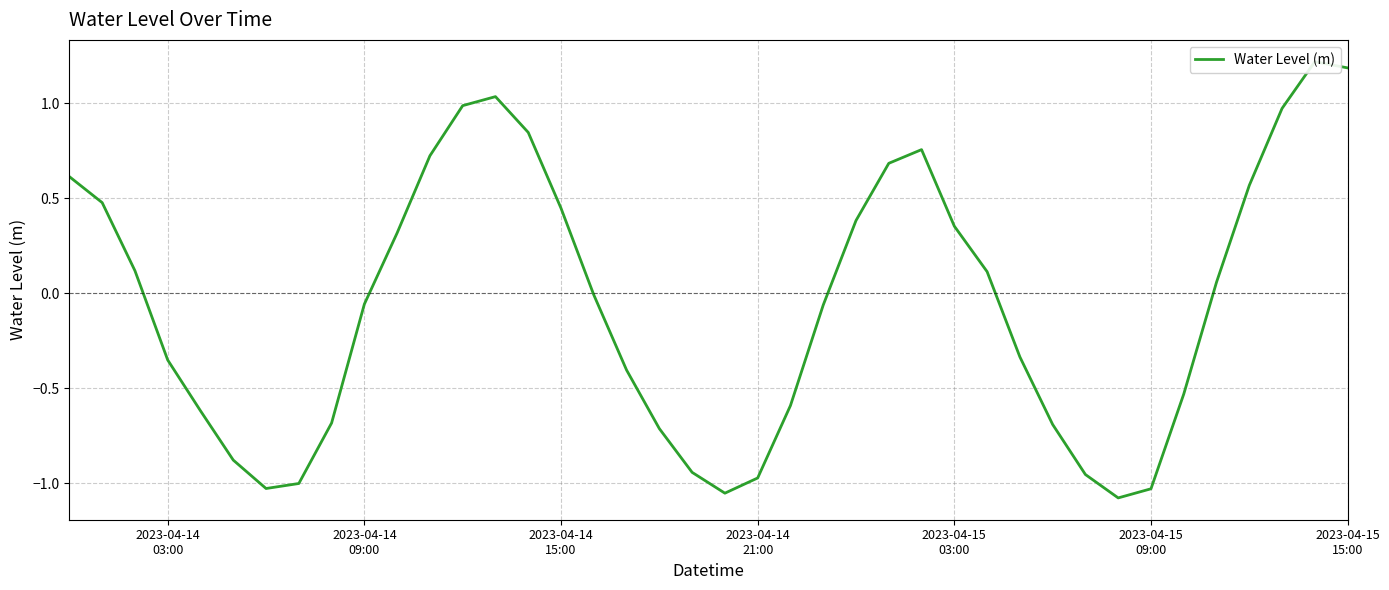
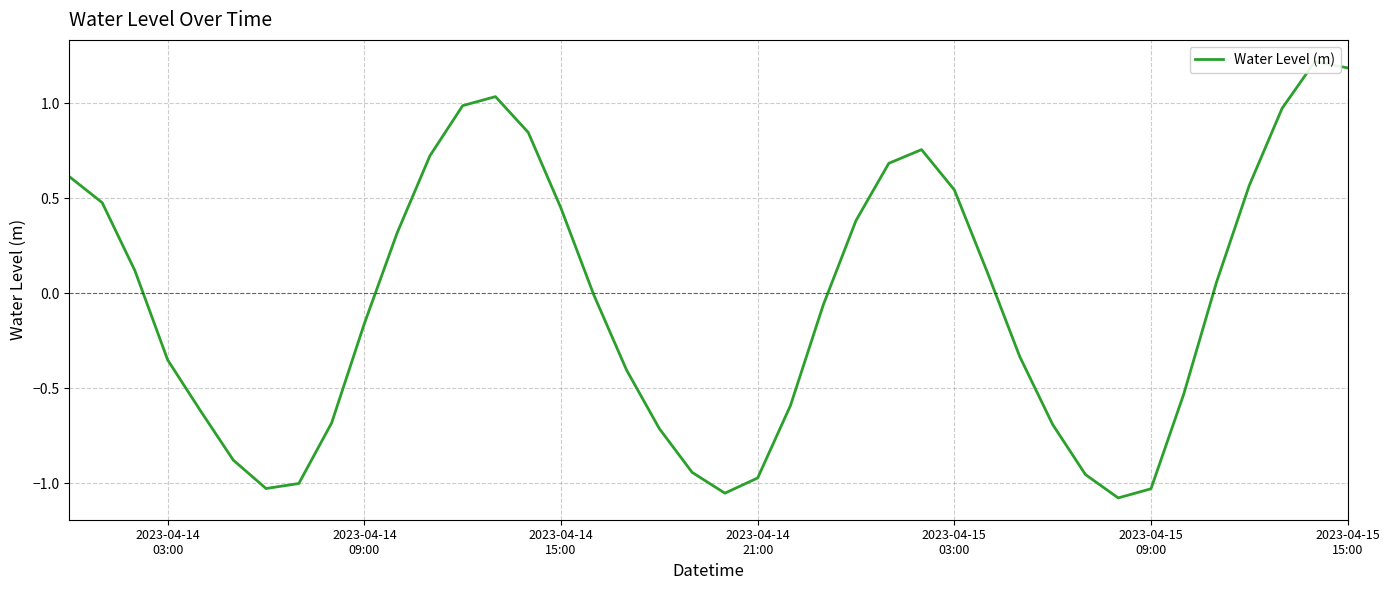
2023-04-14 09:00: -0.06 -> -0.16
2023-04-15 03:00: 0.35 -> 0.54
